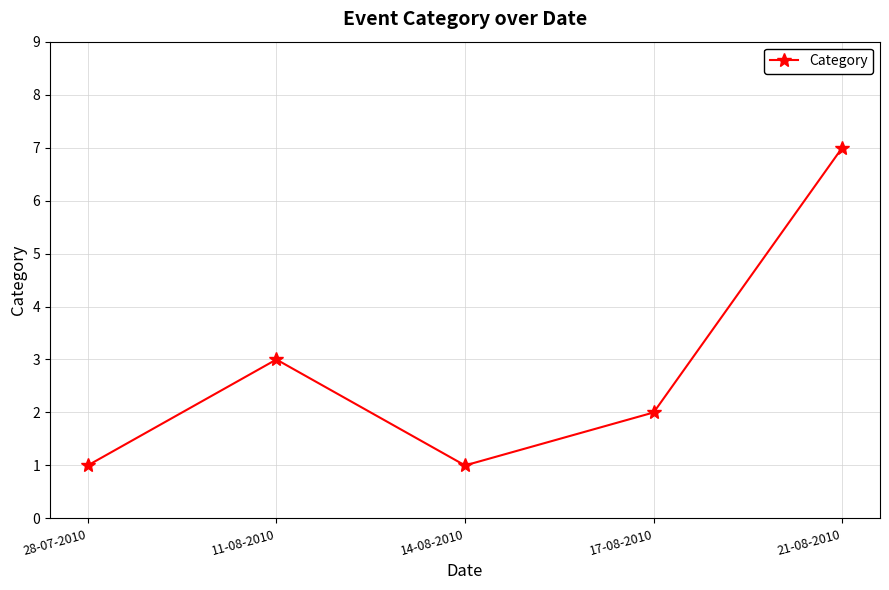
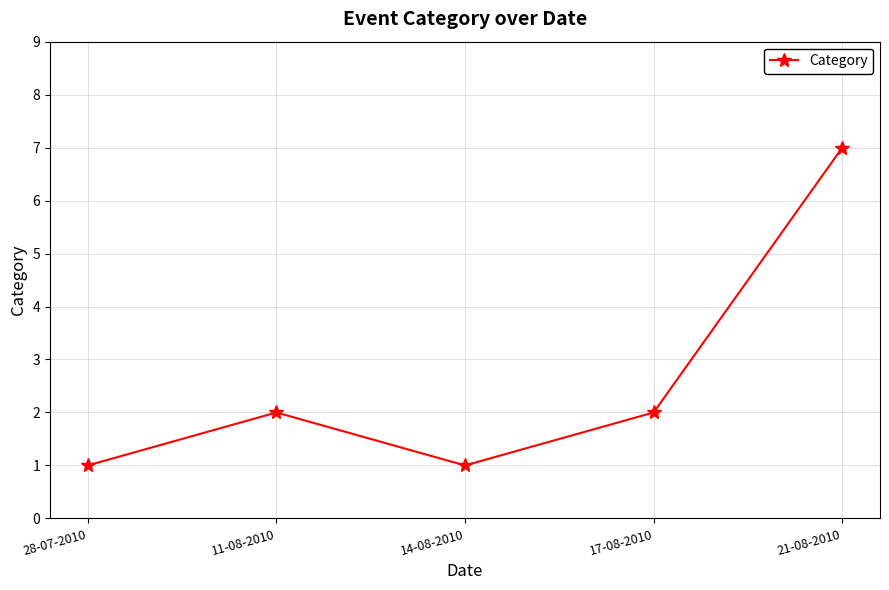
11-08-2010: 3 -> 2
